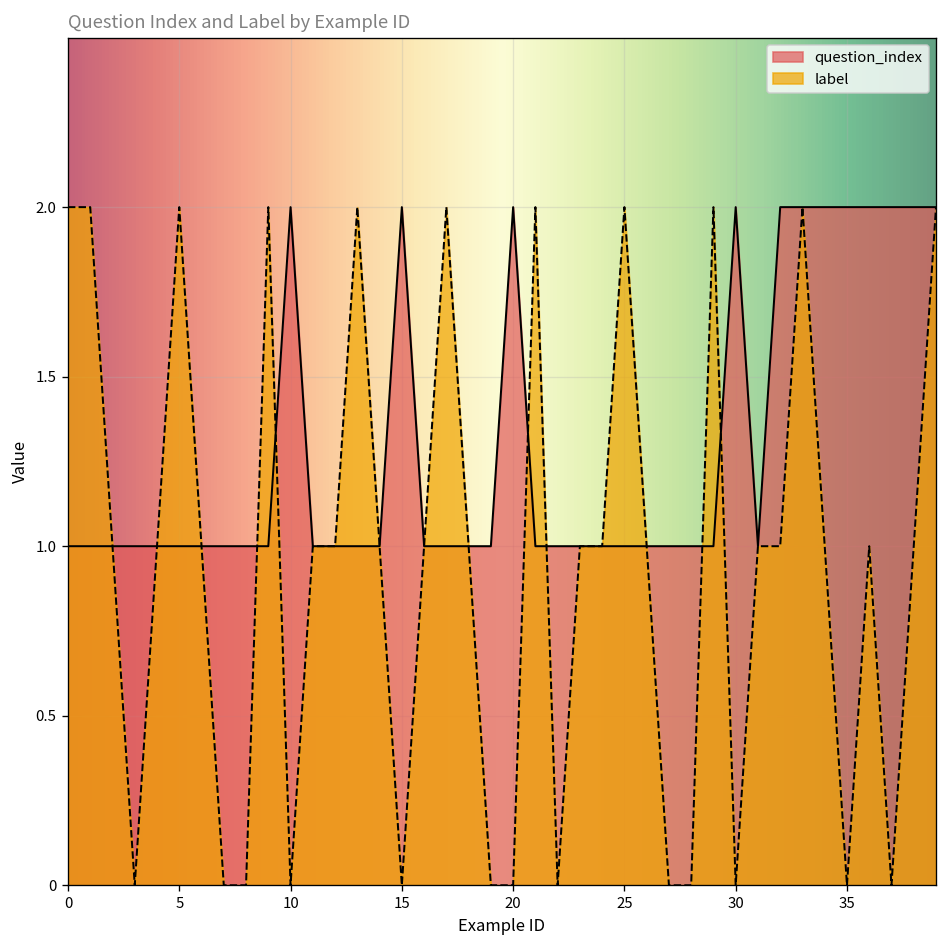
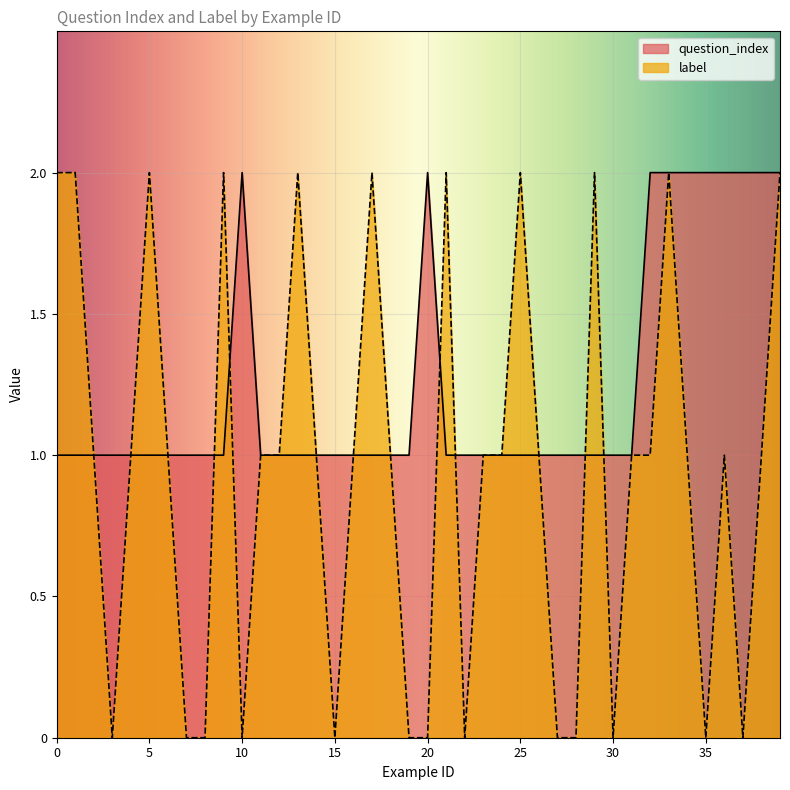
question_index, 15: 2 -> 1
question_index, 30: 2 -> 1
